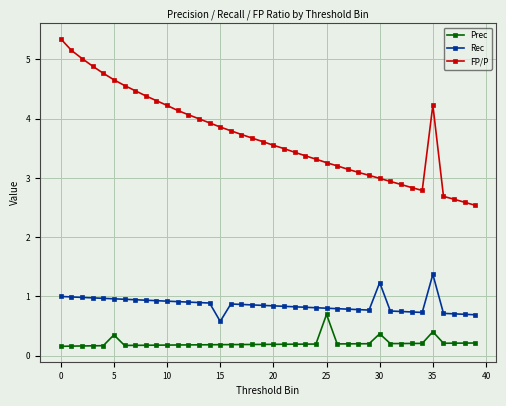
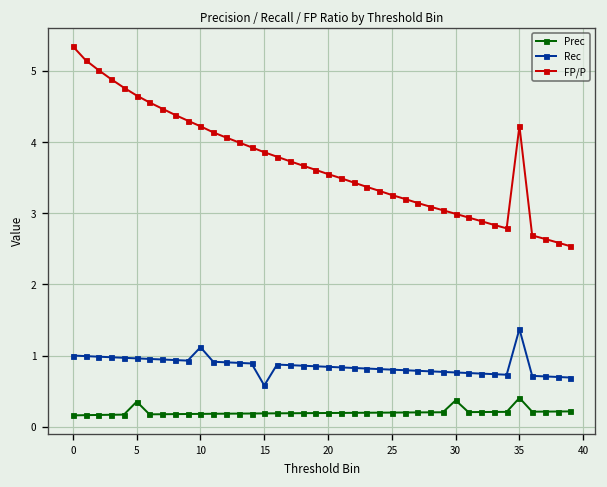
Rec, 10: 0.9 -> 1.1
Prec, 25: 0.7 -> 0.2
Rec, 30: 1.2 -> 0.8
